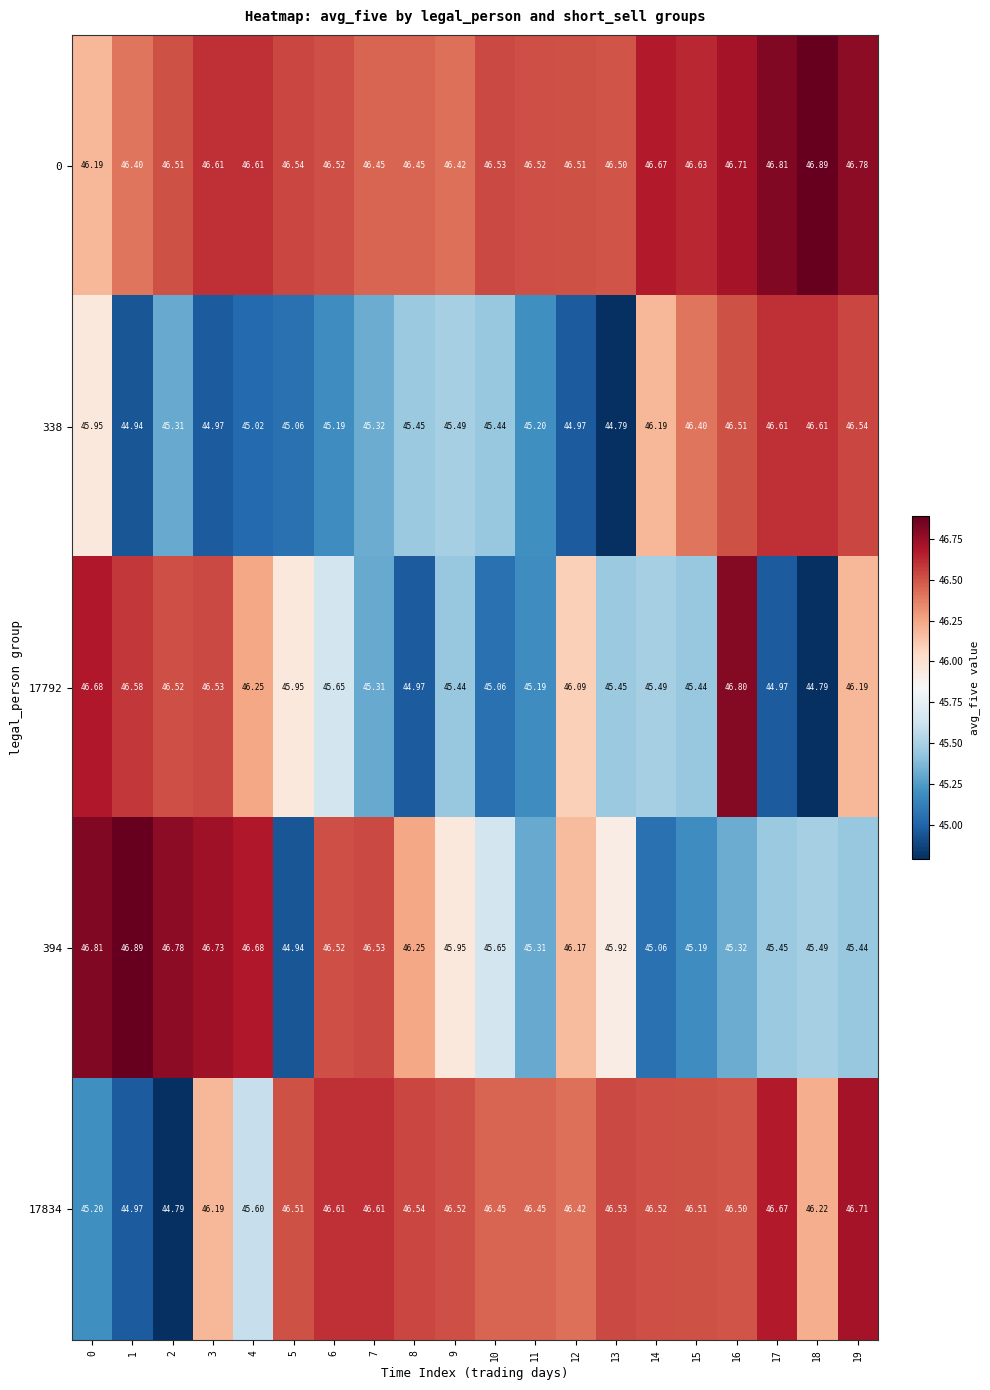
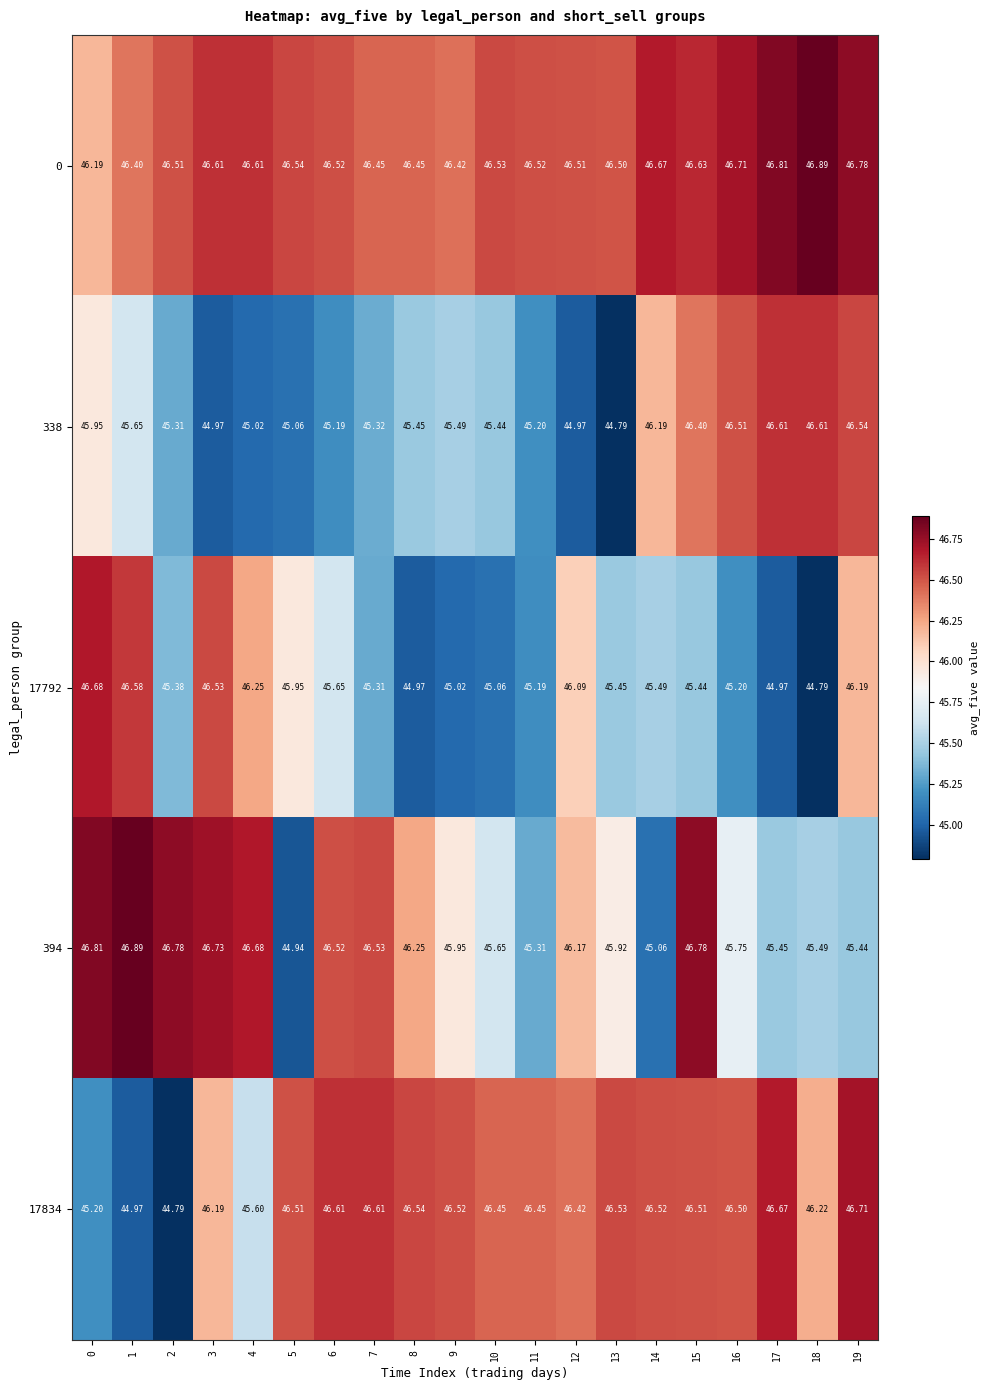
338, 1: 44.94 -> 45.65
17792, 2: 46.52 -> 45.38
17792, 9: 45.44 -> 45.02
17792, 16: 46.80 -> 45.20
394, 15: 45.19 -> 46.78
394, 16: 45.32 -> 45.75
